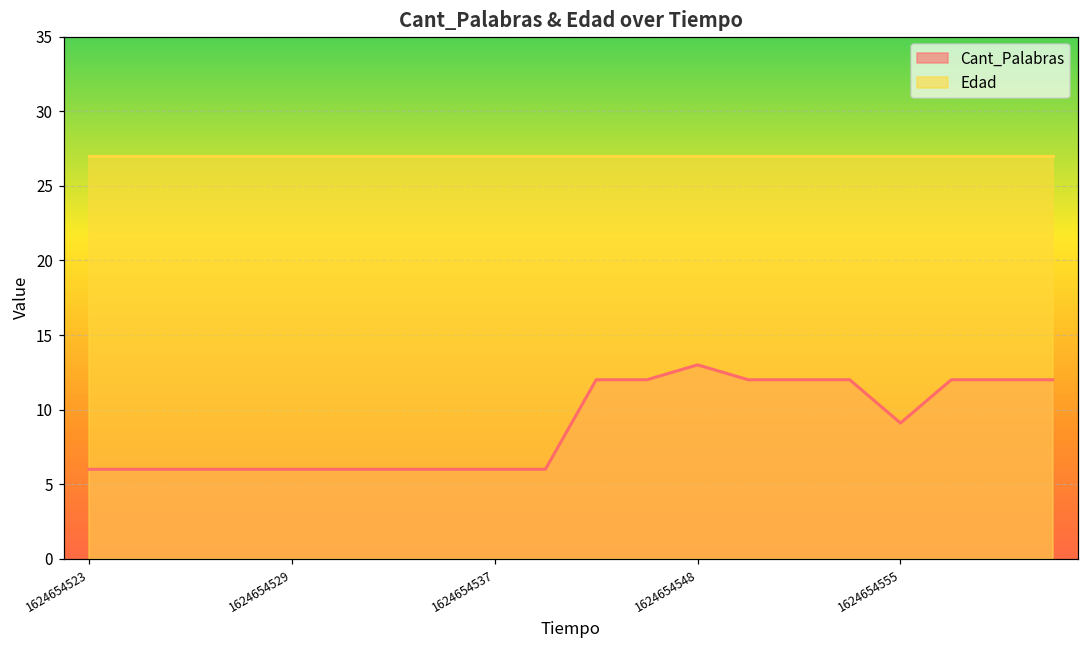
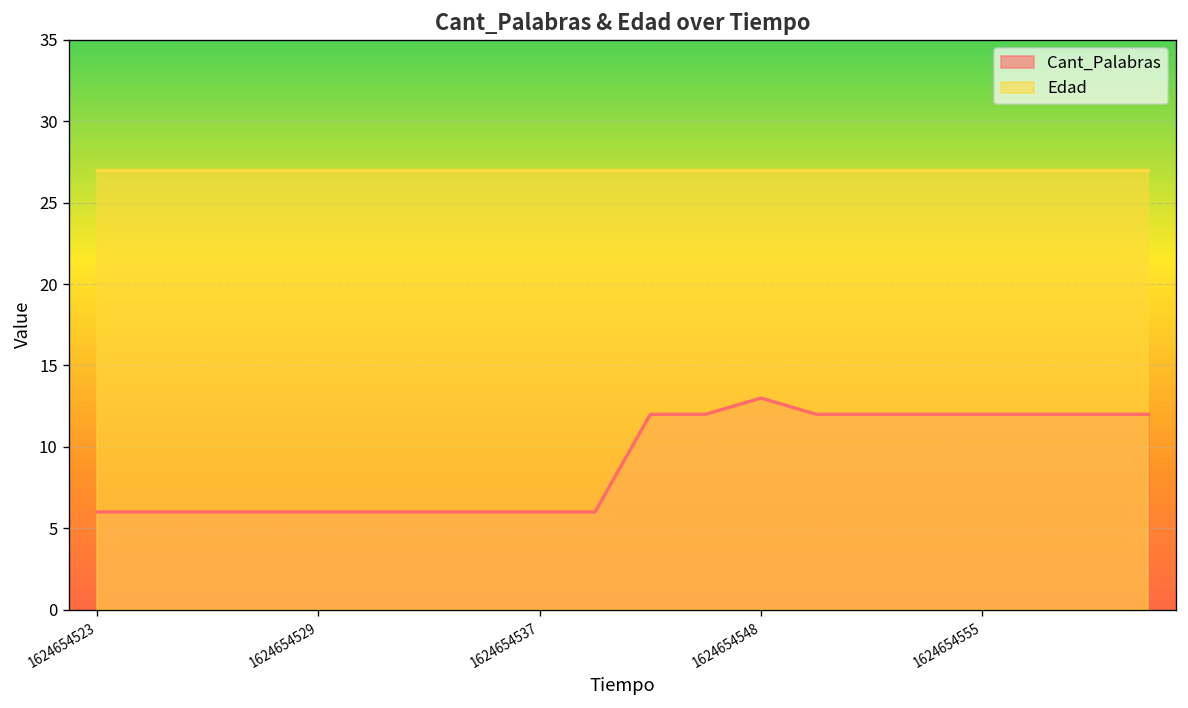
Cant_Palabras, 1624654555: 9.1 -> 12.0
